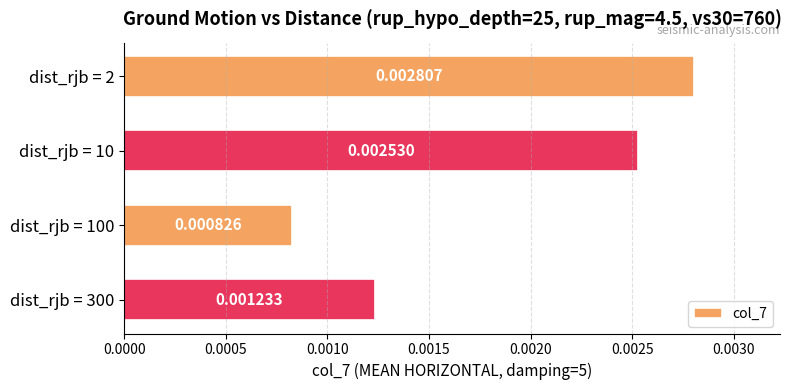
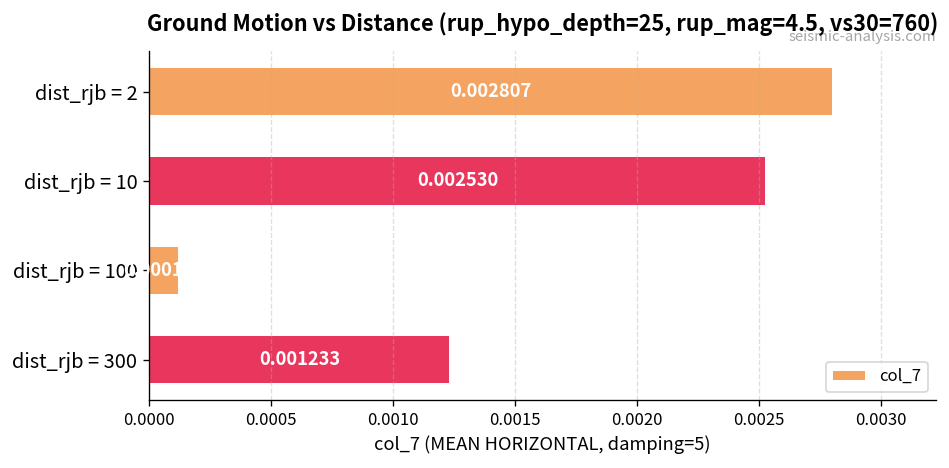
dist_rjb = 100: 0.00083 -> 0.00012
